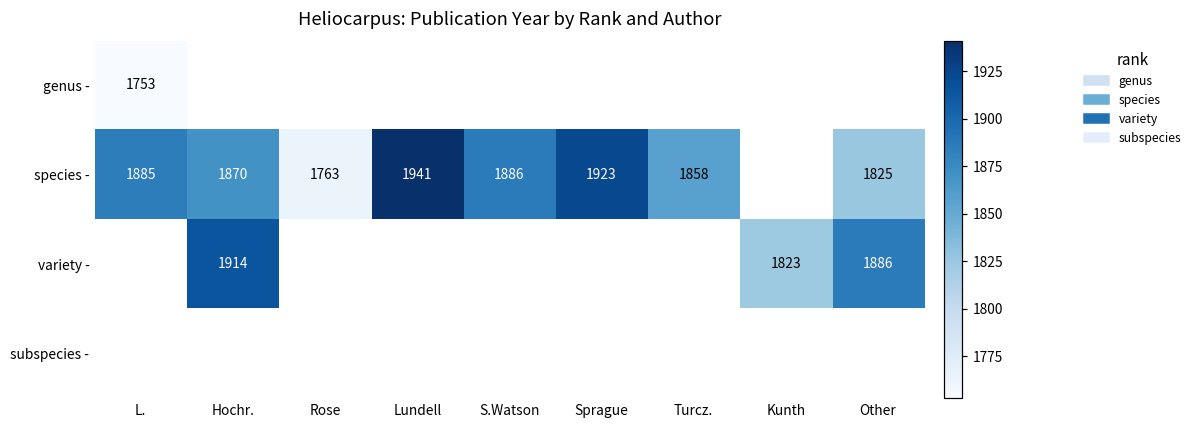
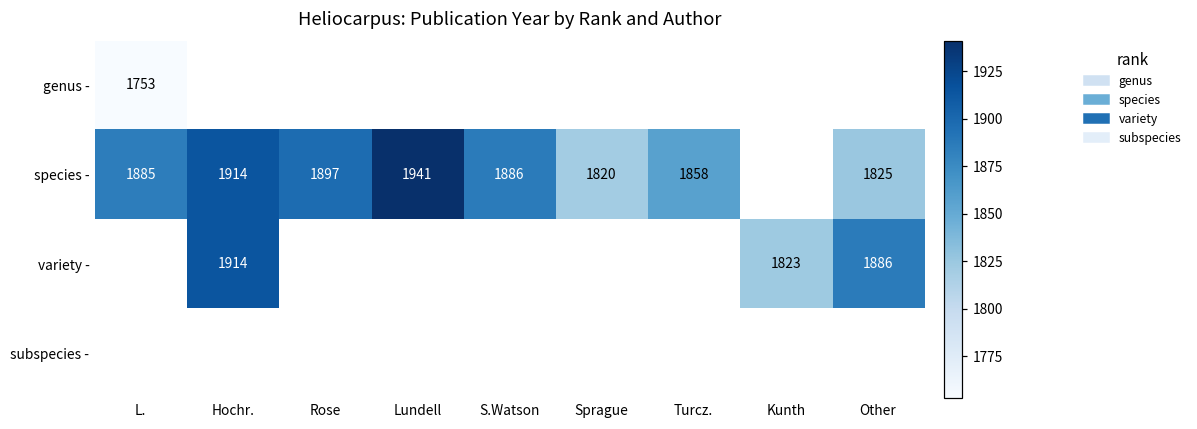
species -, Hochr.: 1870 -> 1914
species -, Rose: 1763 -> 1897
species -, Sprague: 1923 -> 1820
